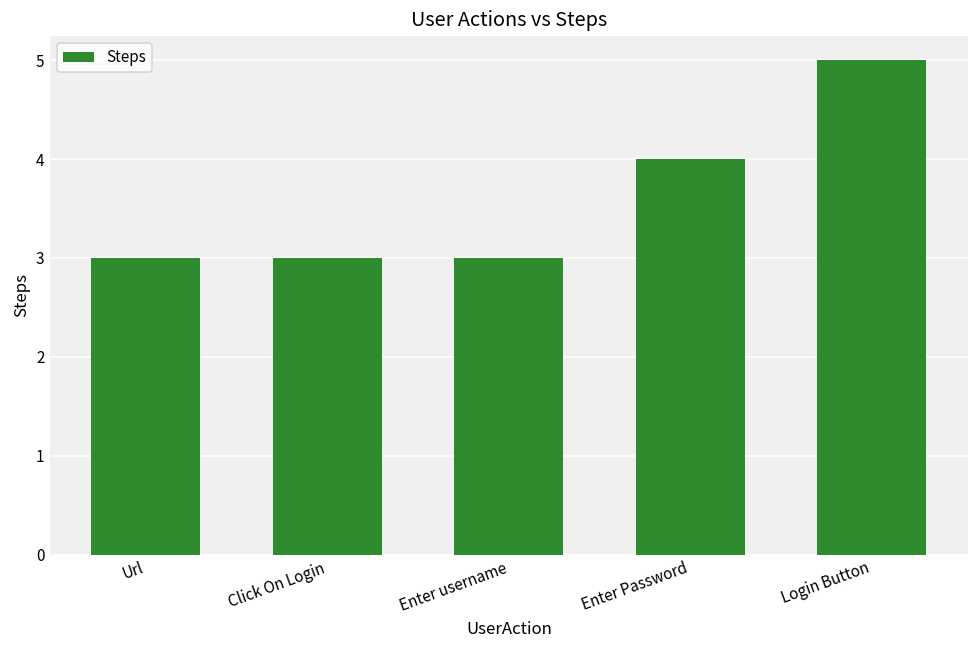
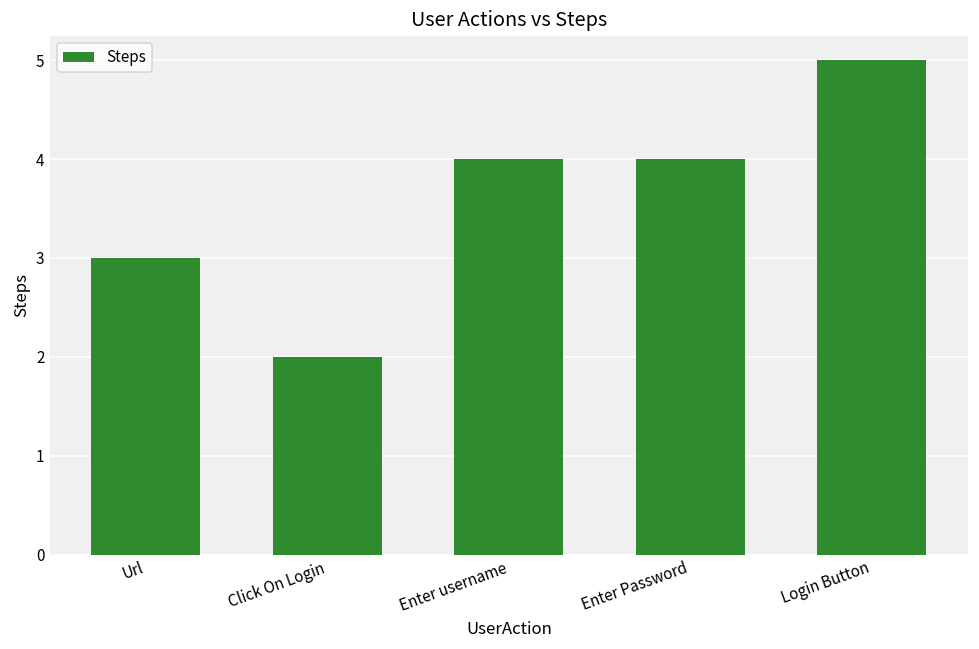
Click On Login: 3 -> 2
Enter username: 3 -> 4
